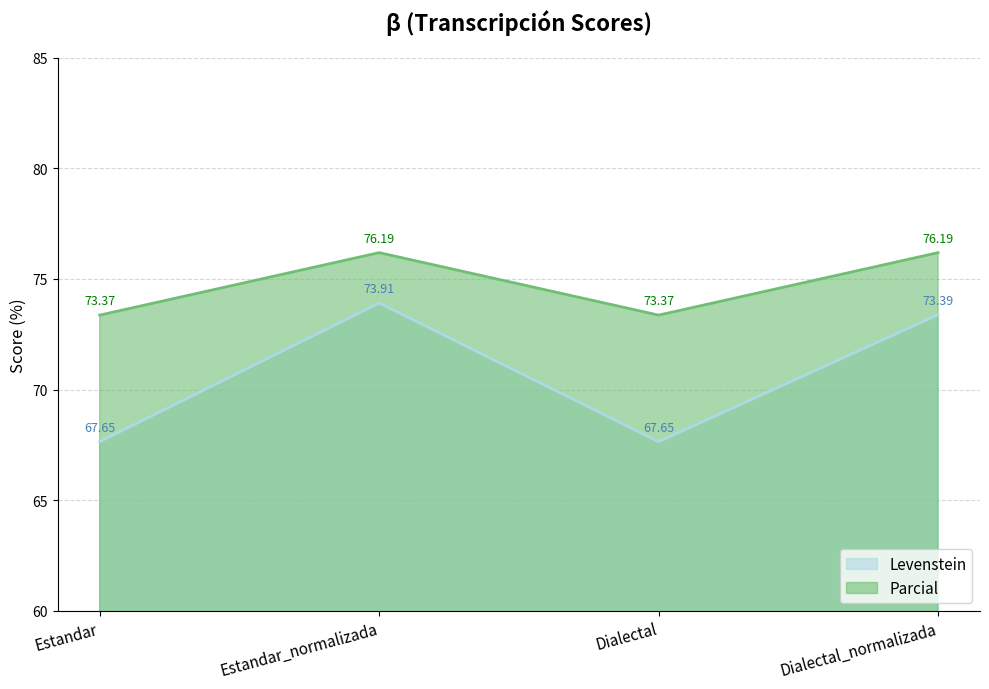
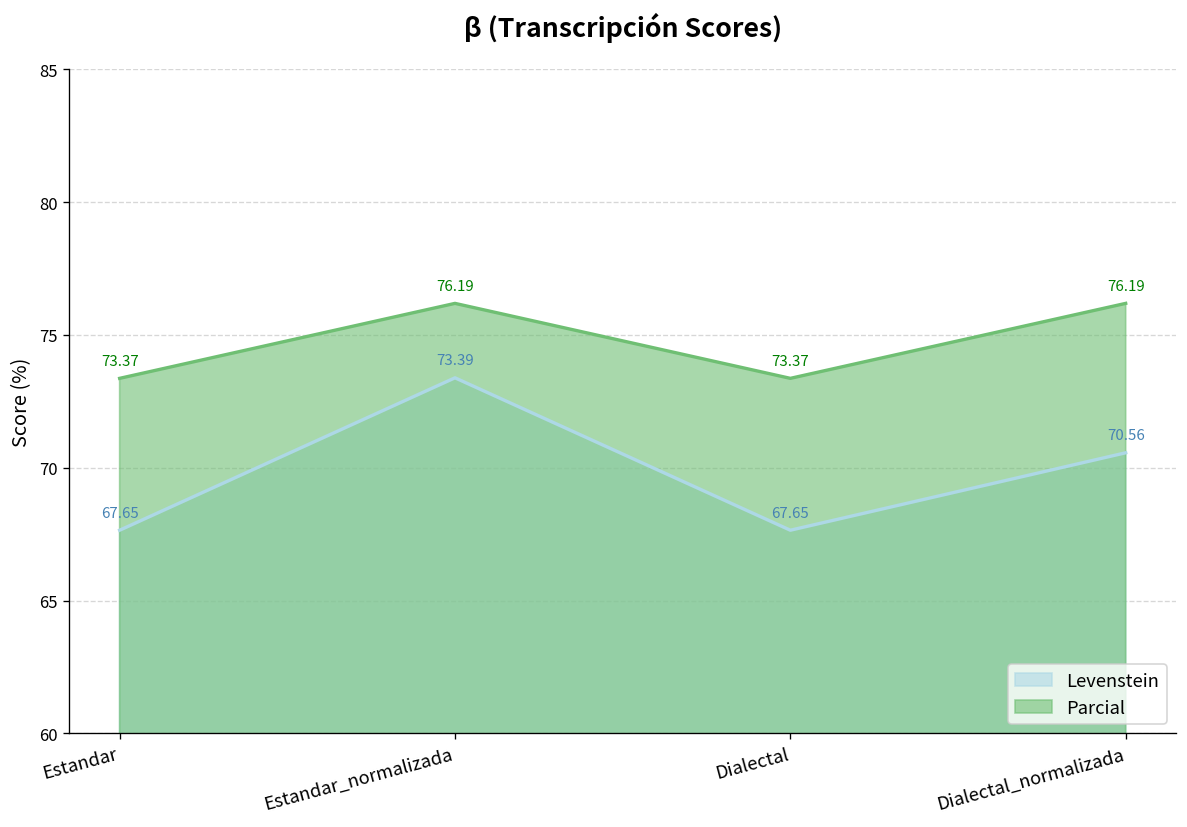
Levenstein, Estandar_normalizada: 73.91 -> 73.39
Levenstein, Dialectal_normalizada: 73.39 -> 70.56
